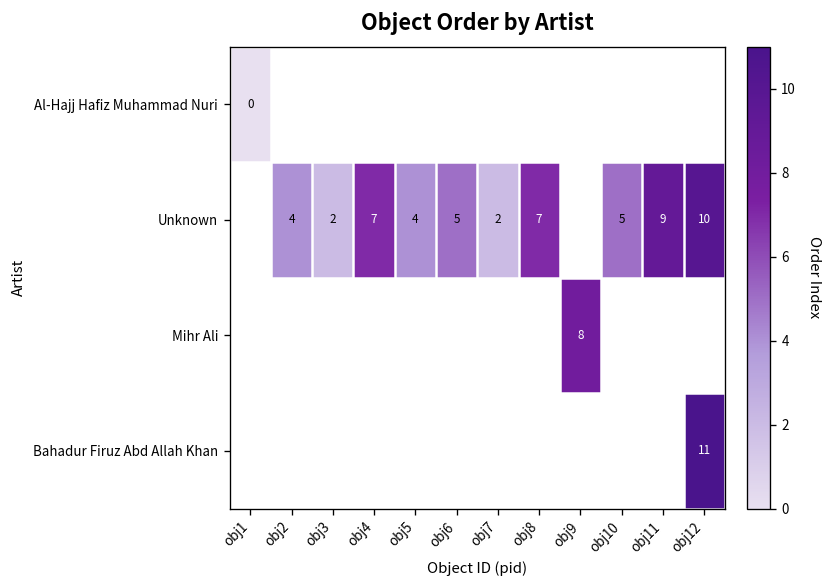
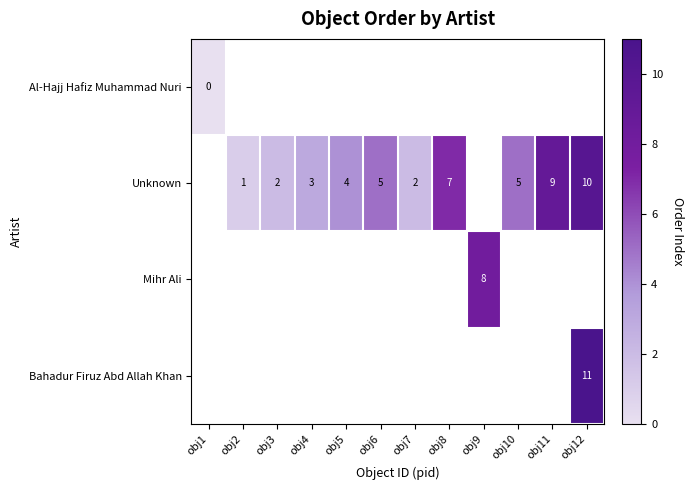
Unknown, obj2: 4 -> 1
Unknown, obj4: 7 -> 3
